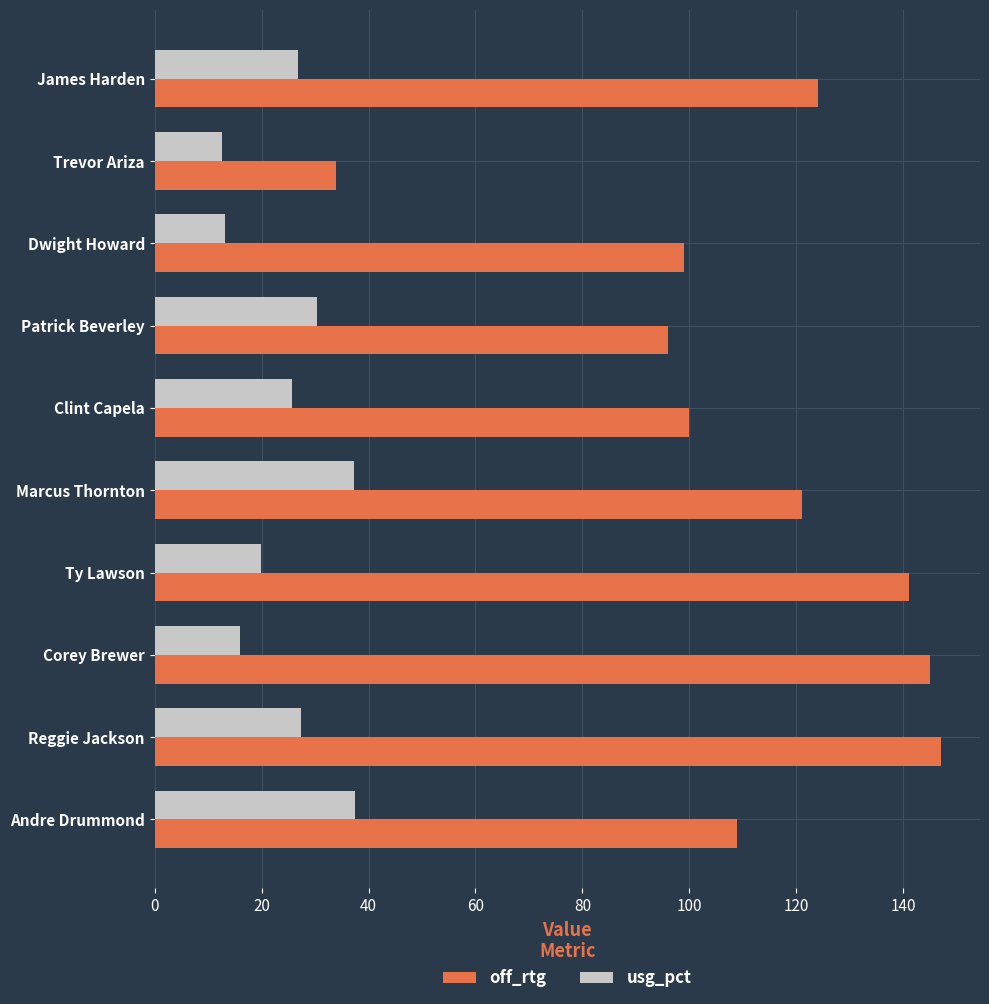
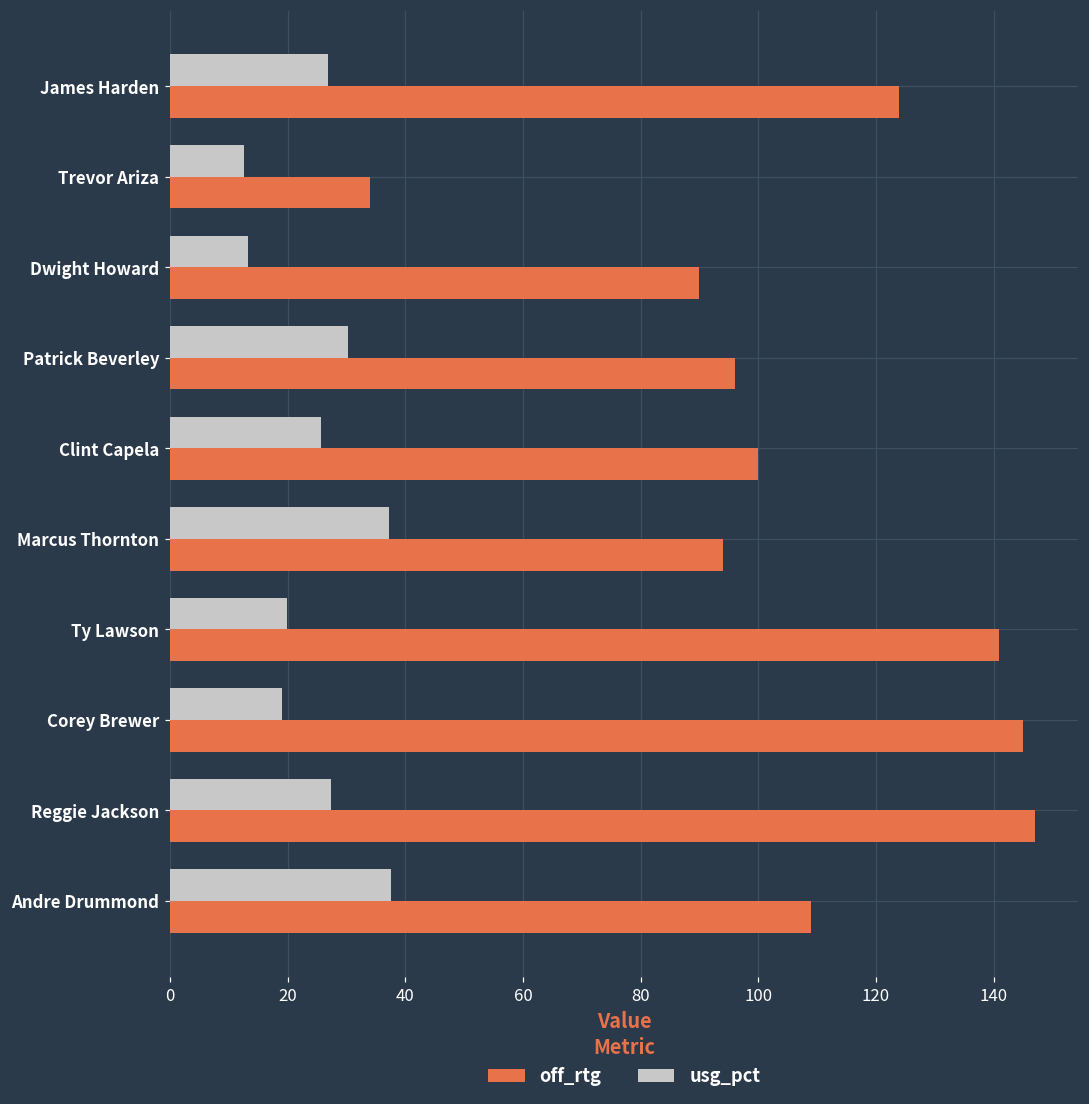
off_rtg, Dwight Howard: 99 -> 90
off_rtg, Marcus Thornton: 121 -> 94
usg_pct, Corey Brewer: 16 -> 19
